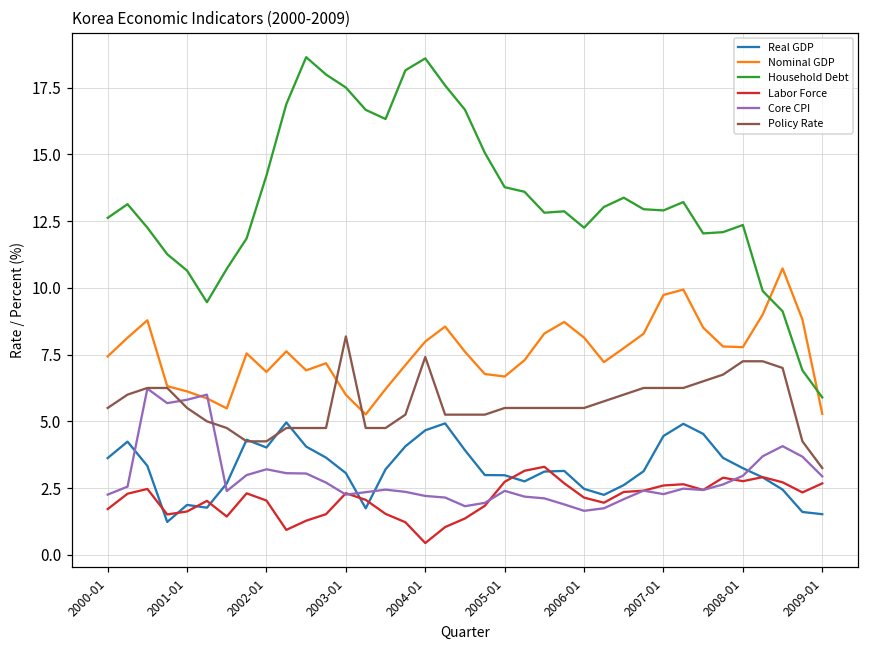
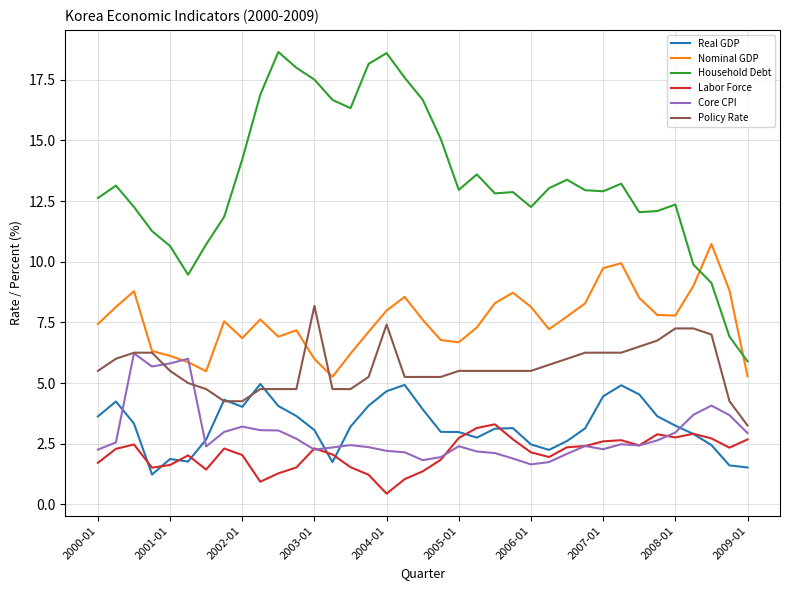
Household Debt, 2005-01: 13.8 -> 13.0
